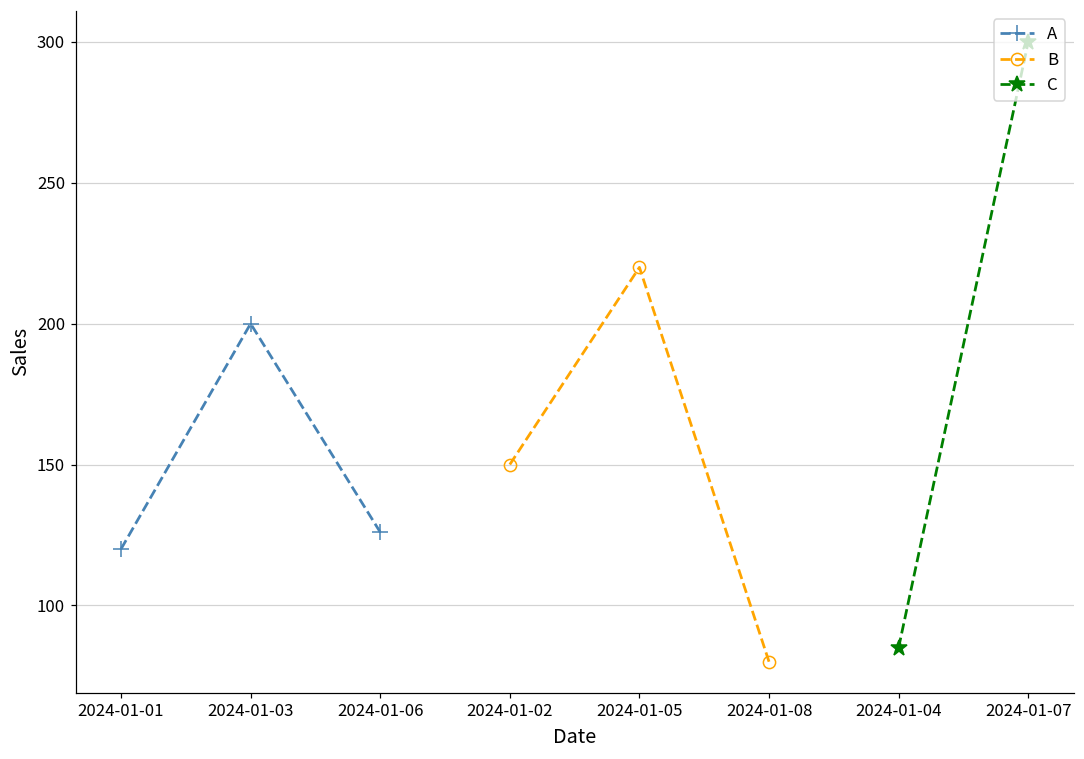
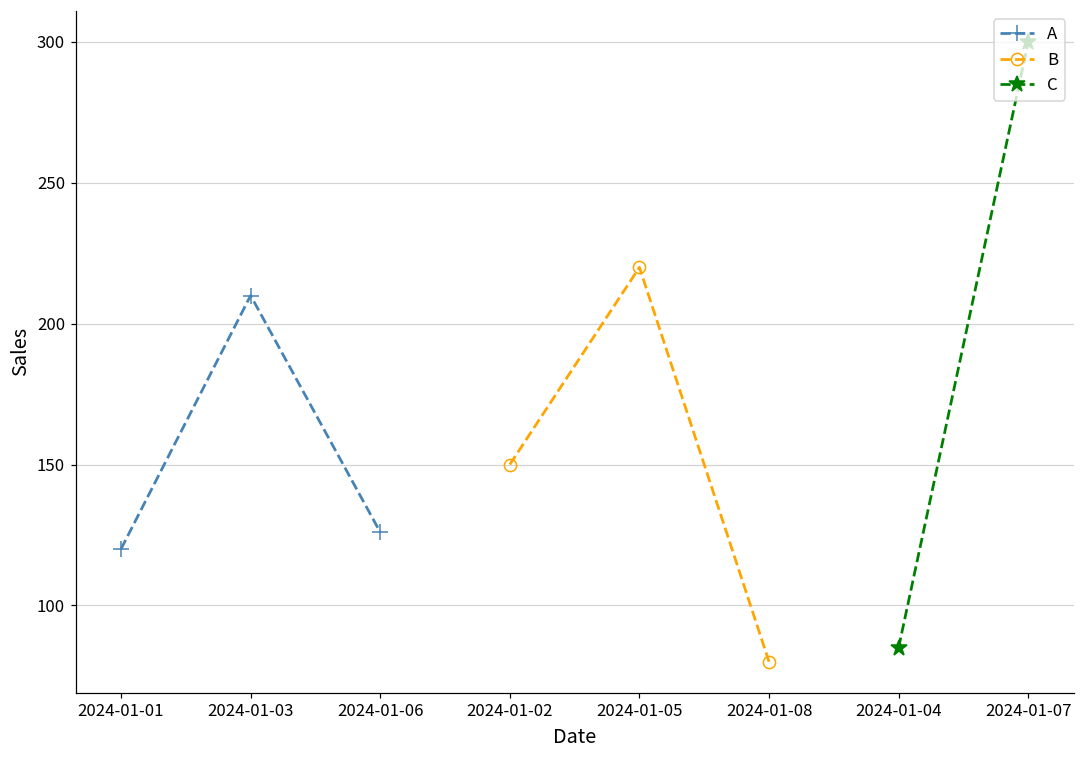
A, 2024-01-03: 200 -> 210
